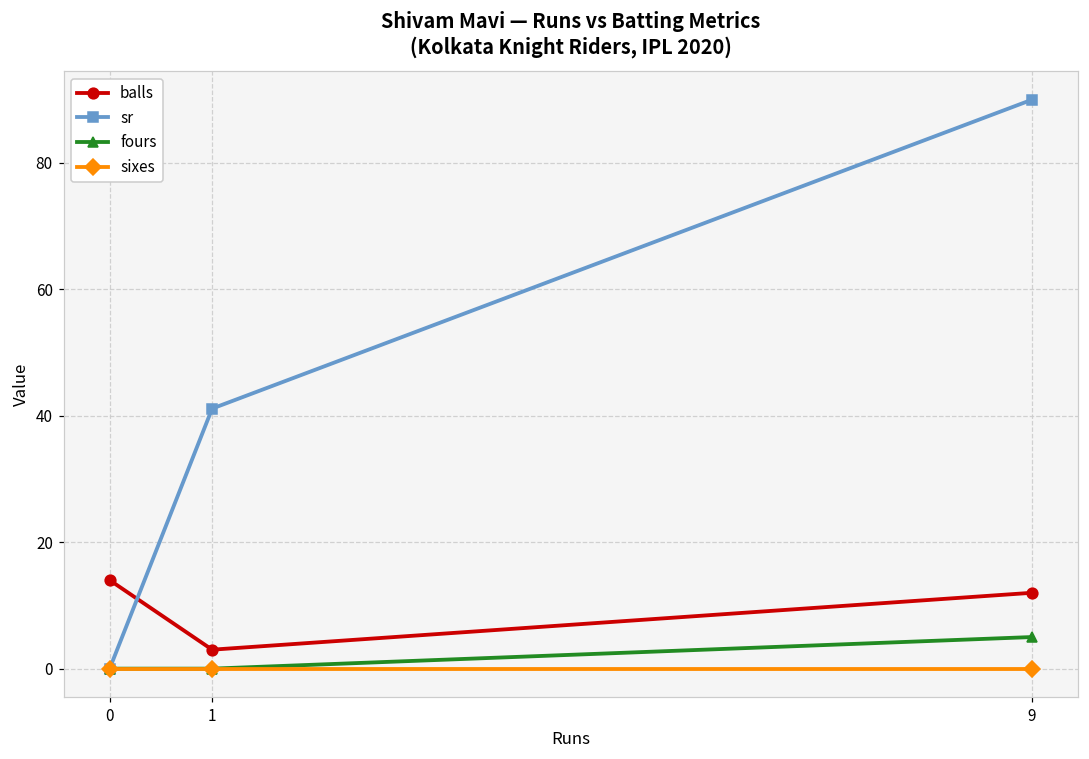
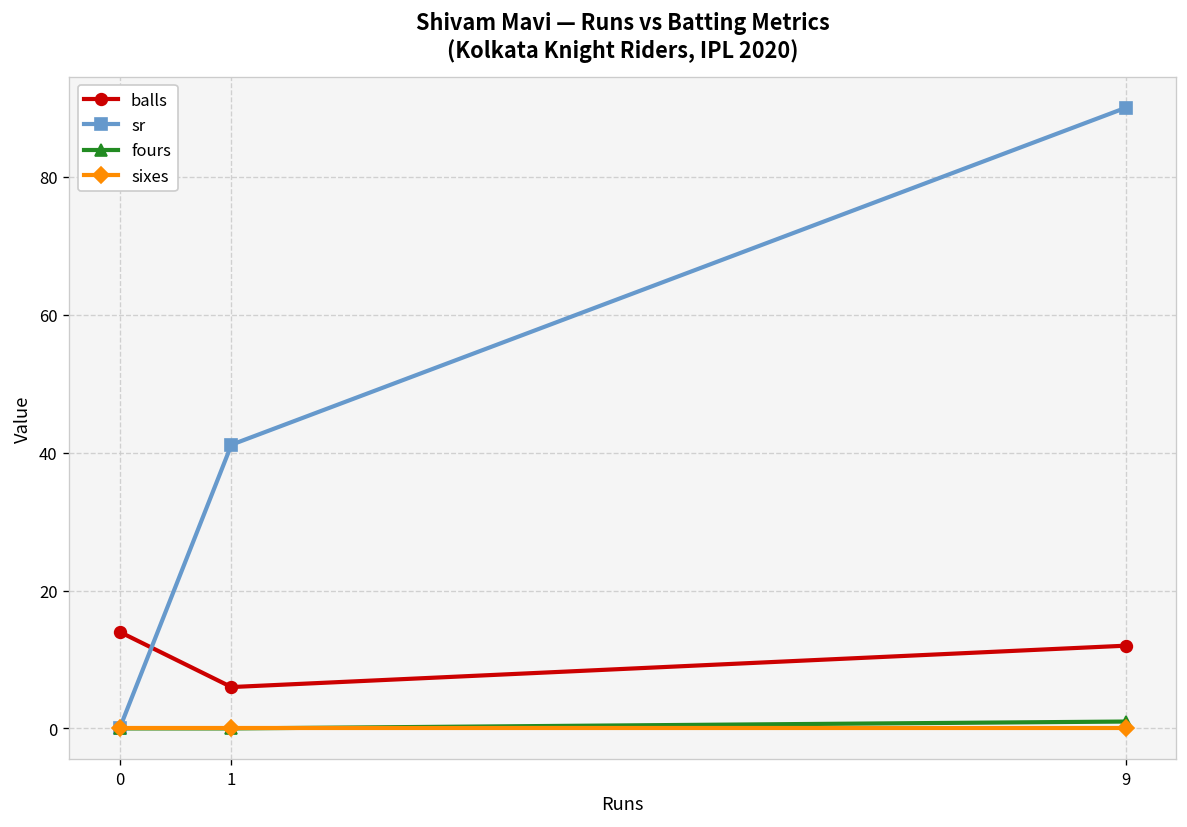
balls, 1: 3 -> 6
fours, 9: 5 -> 1
